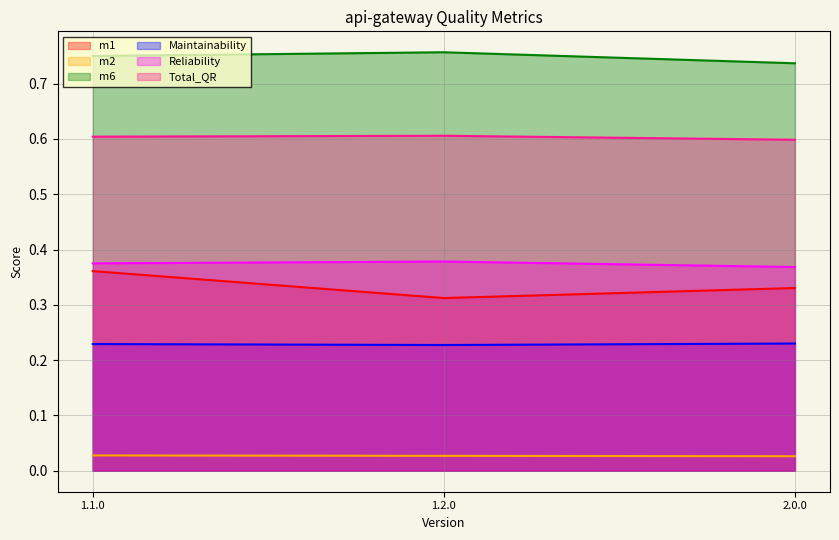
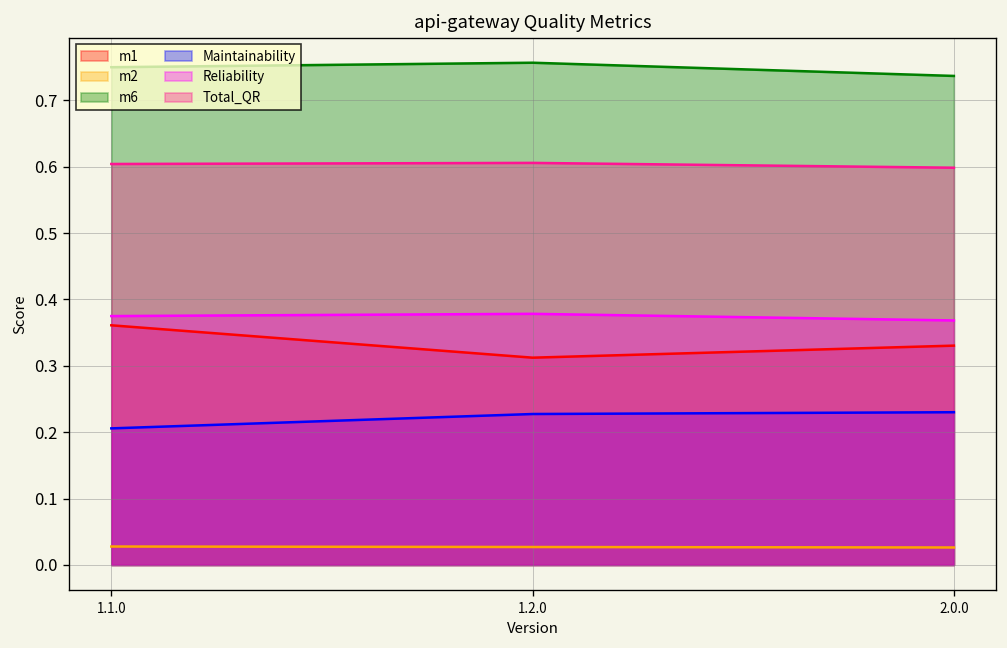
Maintainability, 1.1.0: 0.23 -> 0.21
